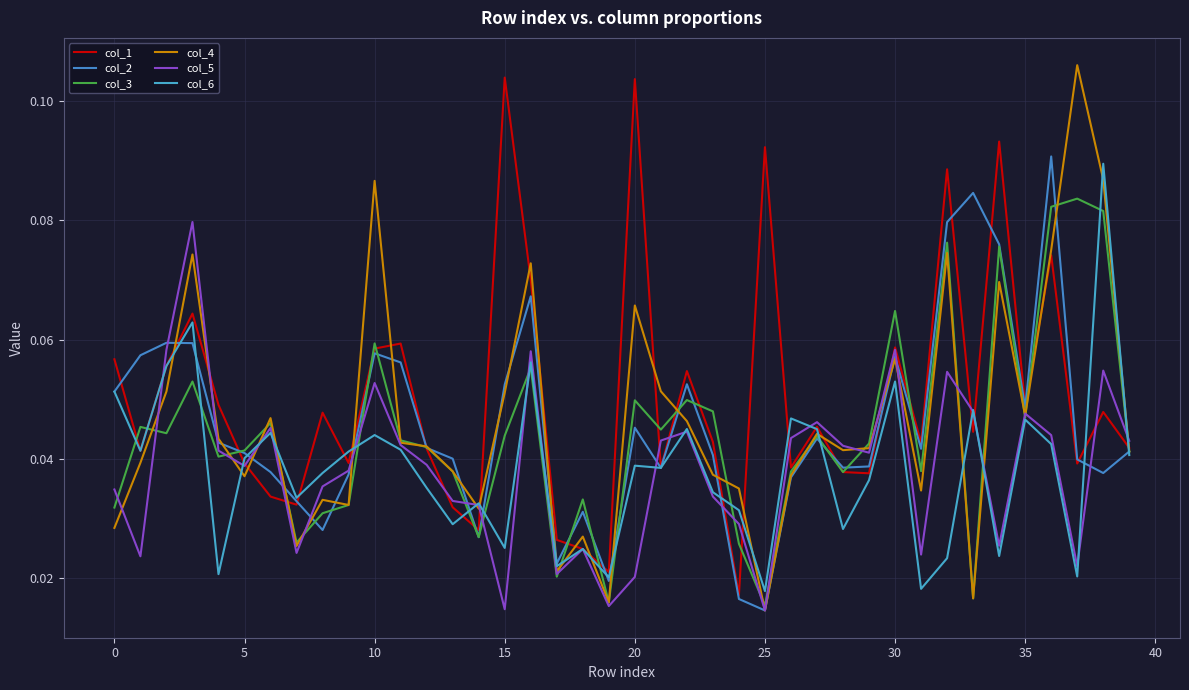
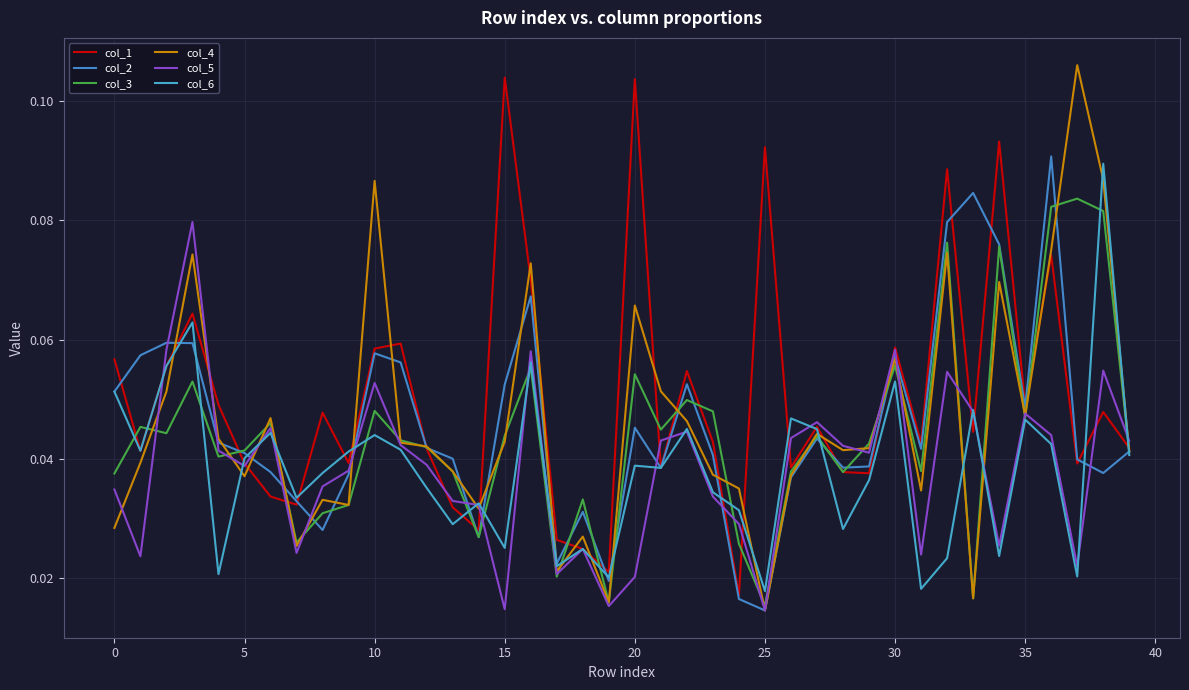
col_3, 0: 0.032 -> 0.038
col_3, 10: 0.059 -> 0.048
col_4, 15: 0.051 -> 0.043
col_3, 20: 0.050 -> 0.054
col_3, 30: 0.065 -> 0.056
